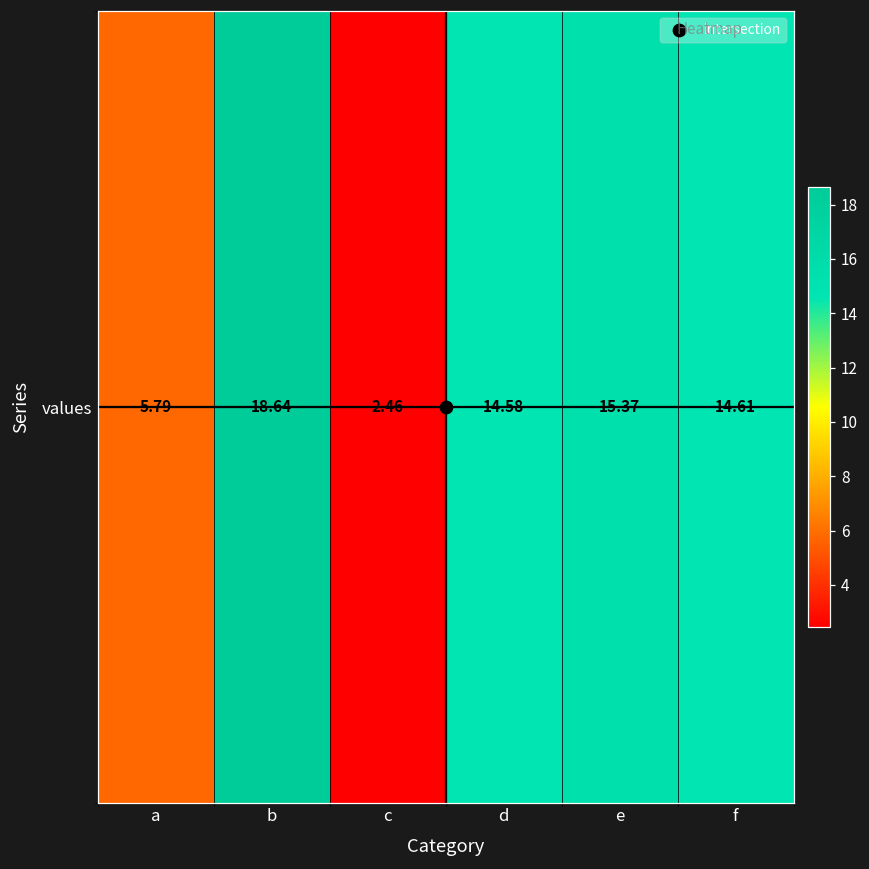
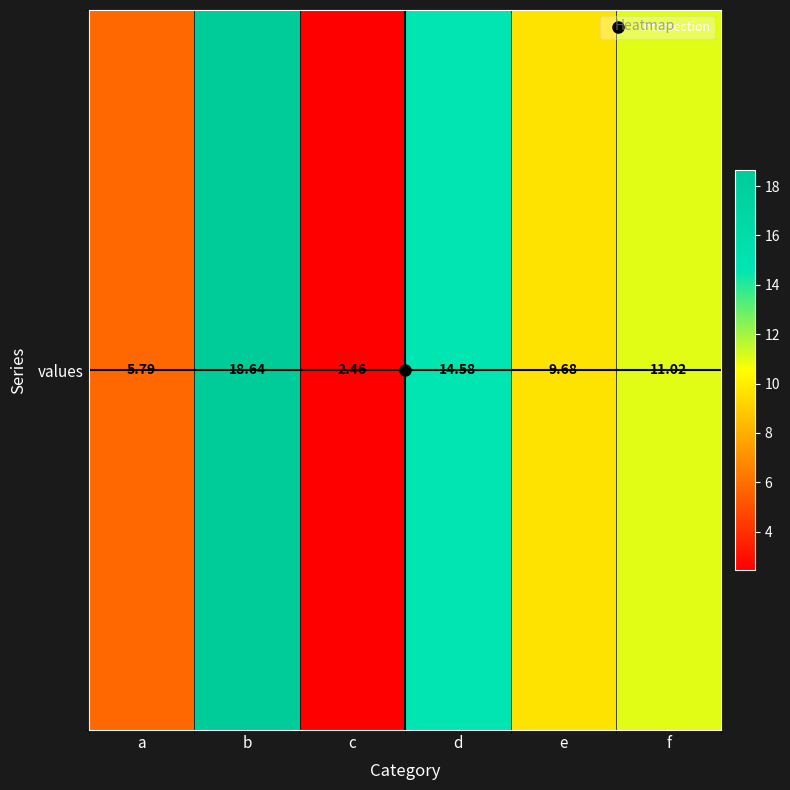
values, e: 15.37 -> 9.68
values, f: 14.61 -> 11.02
